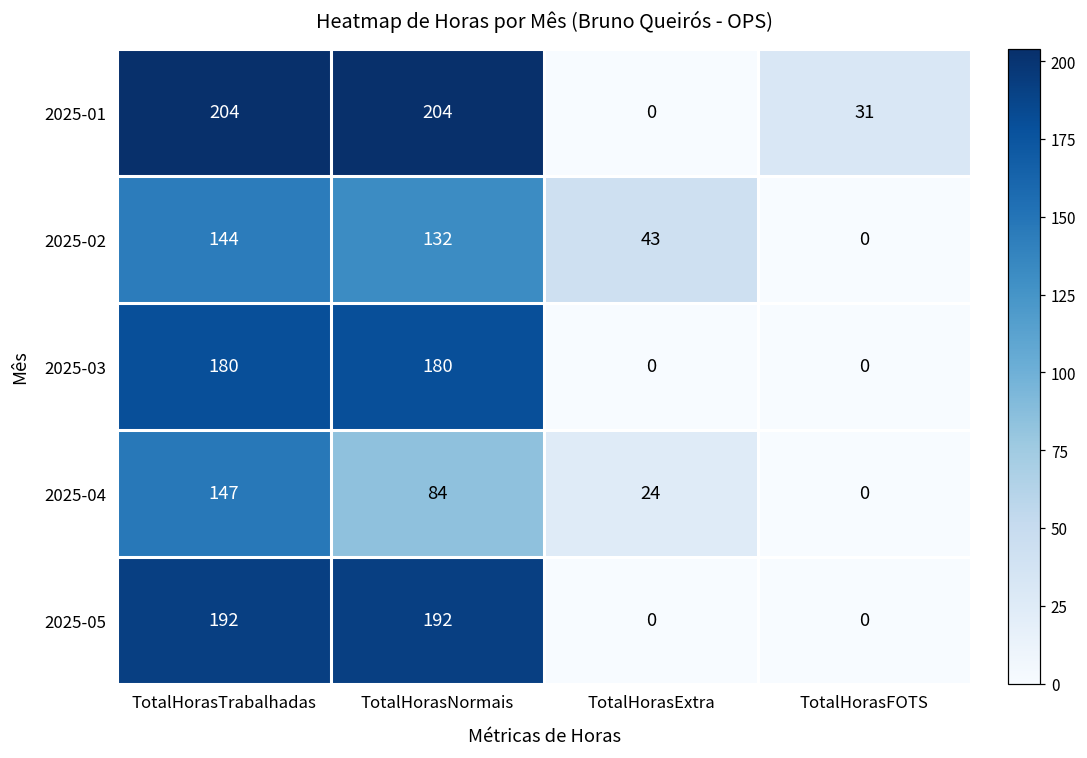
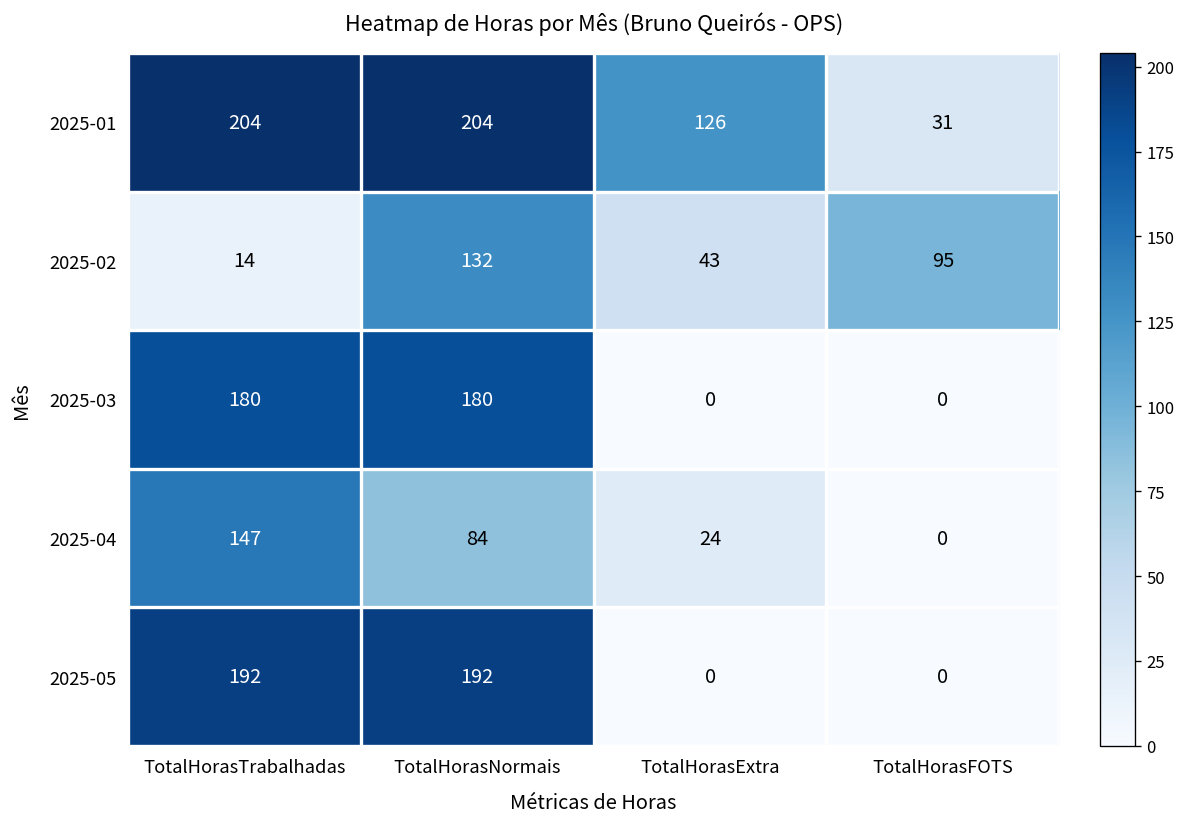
2025-01, TotalHorasExtra: 0 -> 126
2025-02, TotalHorasTrabalhadas: 144 -> 14
2025-02, TotalHorasFOTS: 0 -> 95
